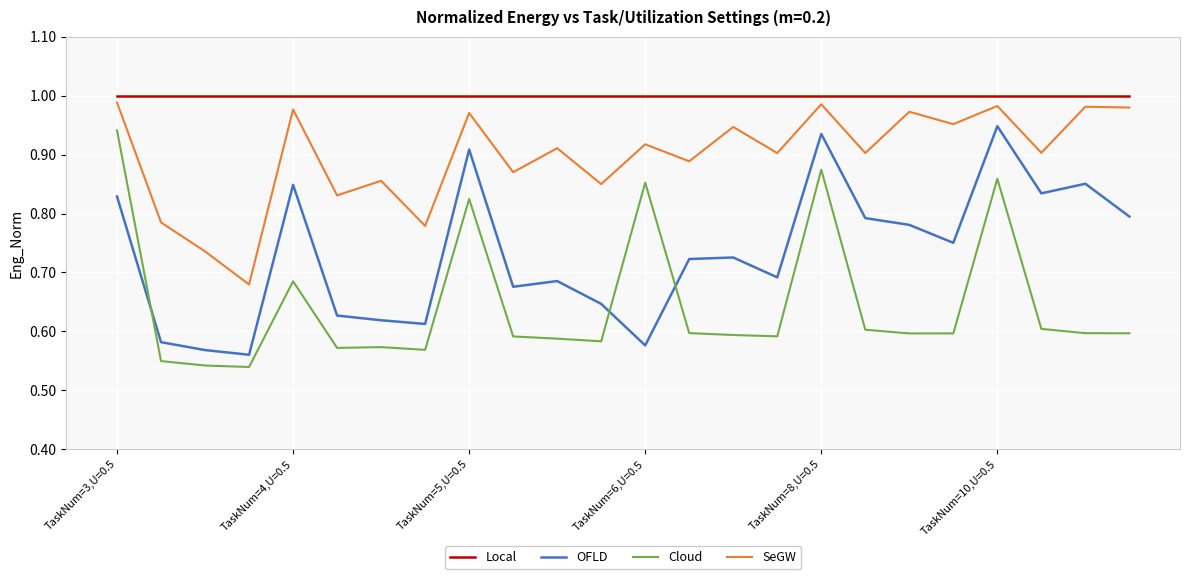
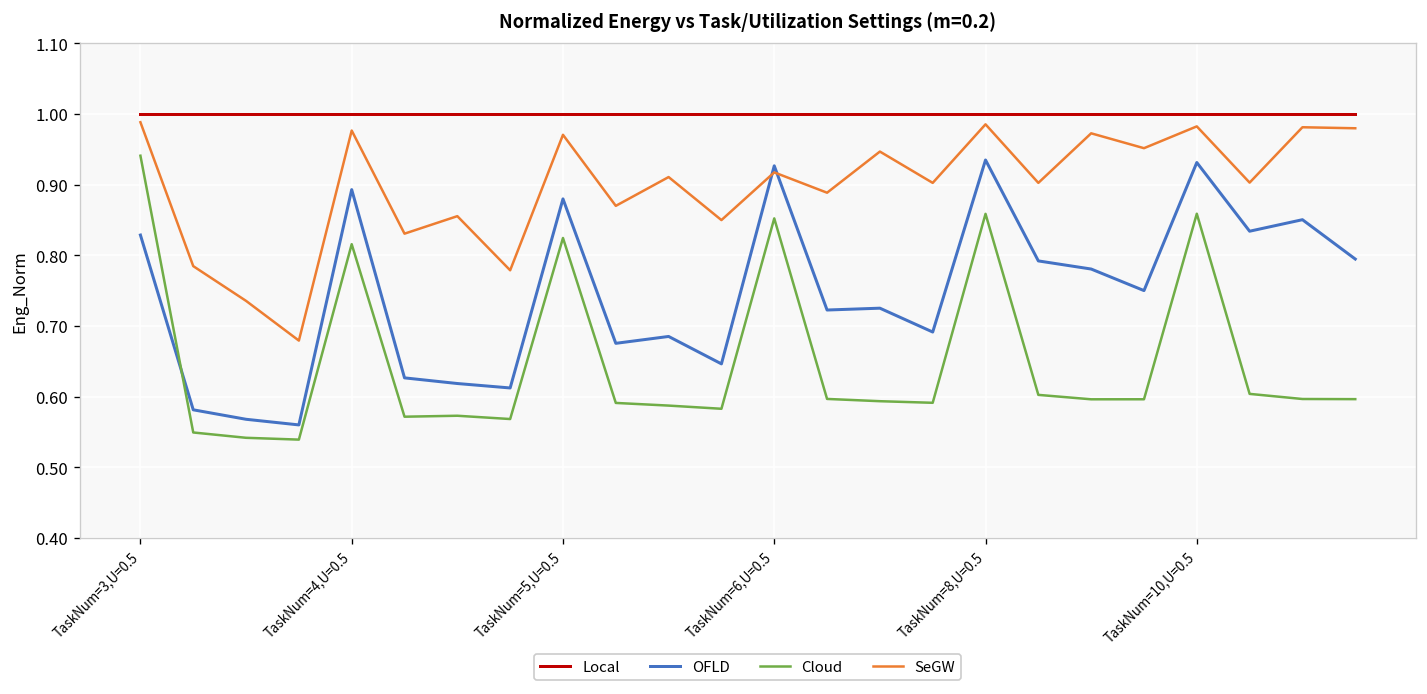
OFLD, TaskNum=4,U=0.5: 0.85 -> 0.89
Cloud, TaskNum=4,U=0.5: 0.68 -> 0.82
OFLD, TaskNum=5,U=0.5: 0.91 -> 0.88
OFLD, TaskNum=6,U=0.5: 0.58 -> 0.93
Cloud, TaskNum=8,U=0.5: 0.87 -> 0.86
OFLD, TaskNum=10,U=0.5: 0.95 -> 0.93
